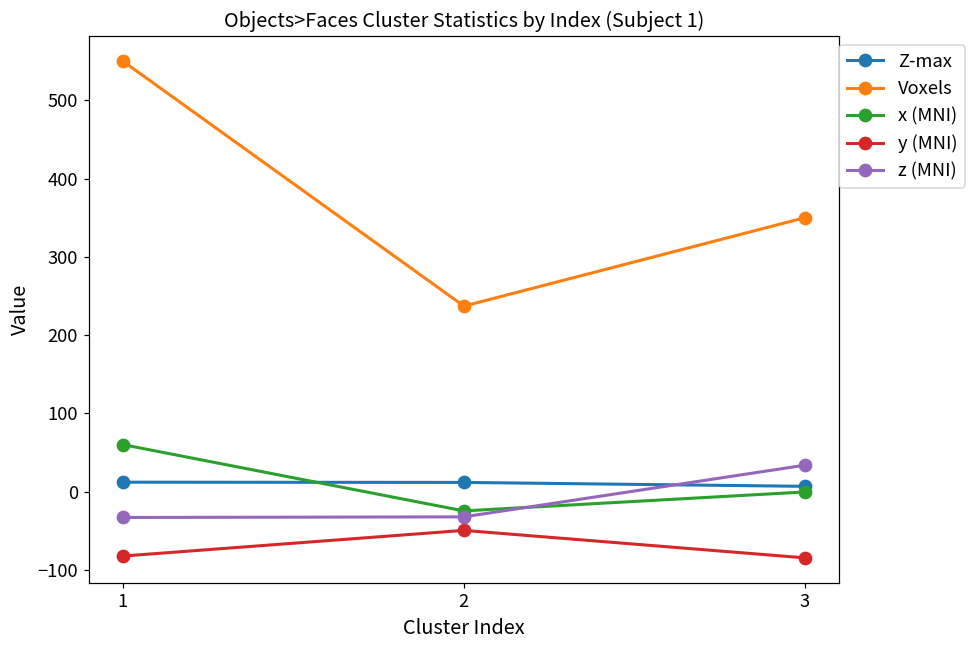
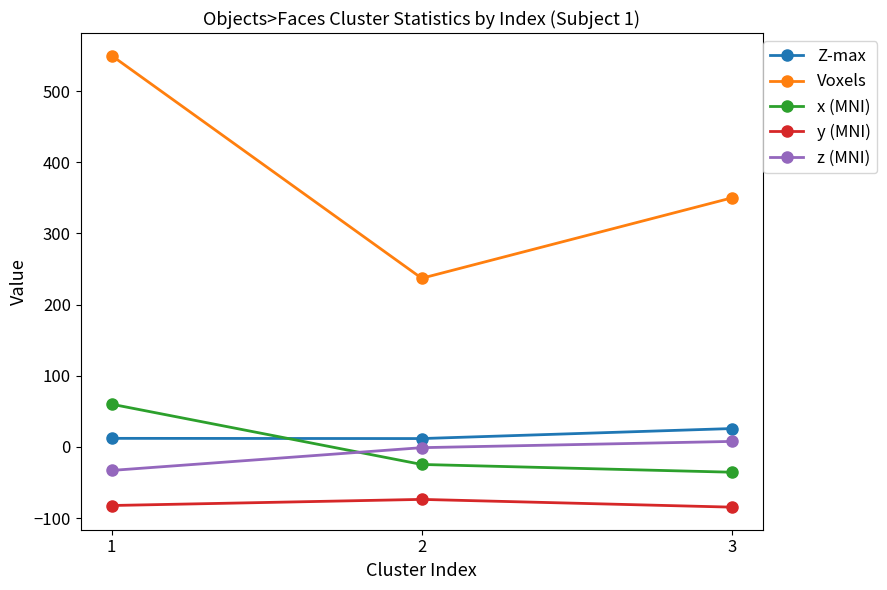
y (MNI), 2: -50 -> -70
z (MNI), 2: -30 -> 0
Z-max, 3: 10 -> 30
x (MNI), 3: 0 -> -40
z (MNI), 3: 30 -> 10
